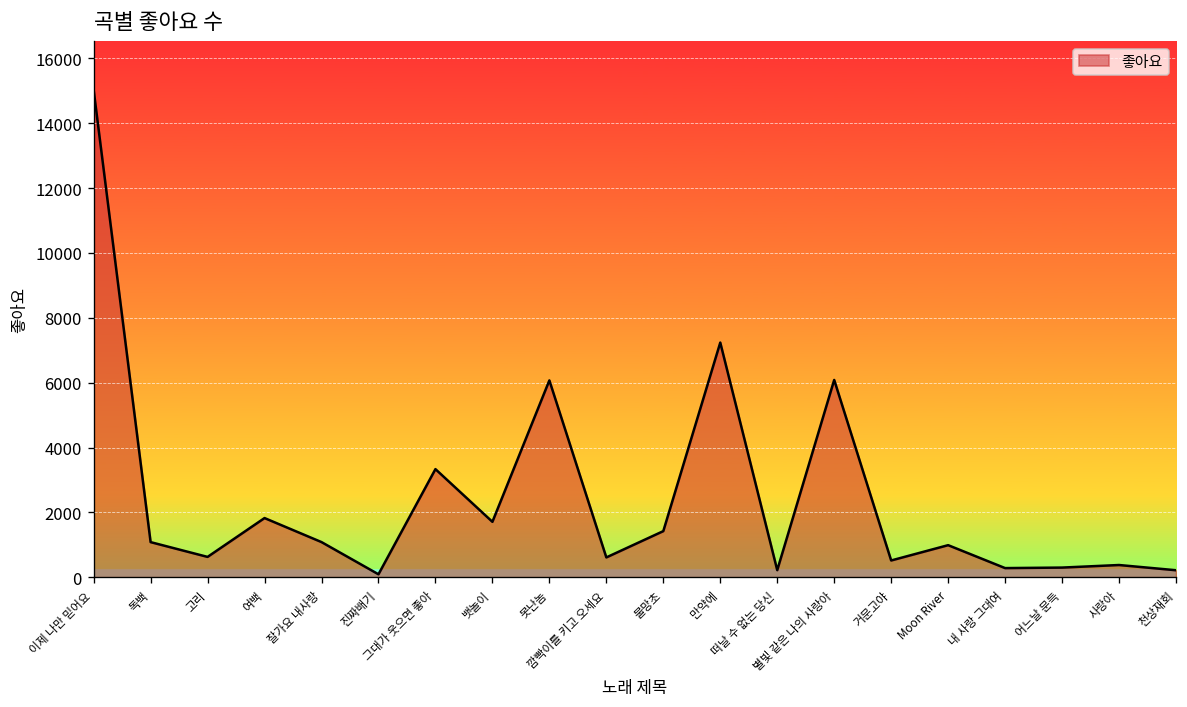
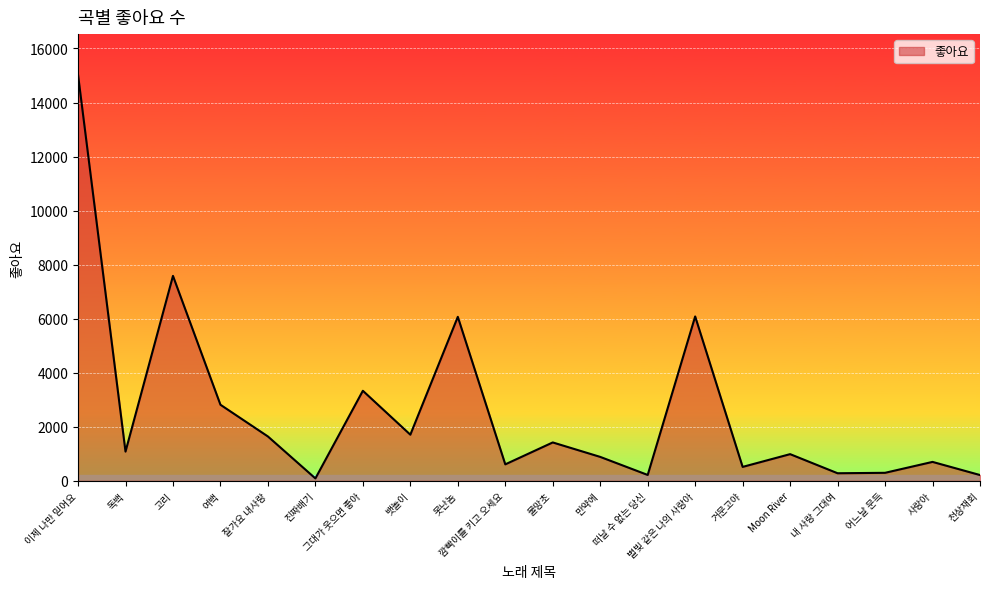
고리: 600 -> 7600
여백: 1800 -> 2800
잘가요 내사랑: 1100 -> 1600
만약에: 7200 -> 900
사랑아: 400 -> 700
